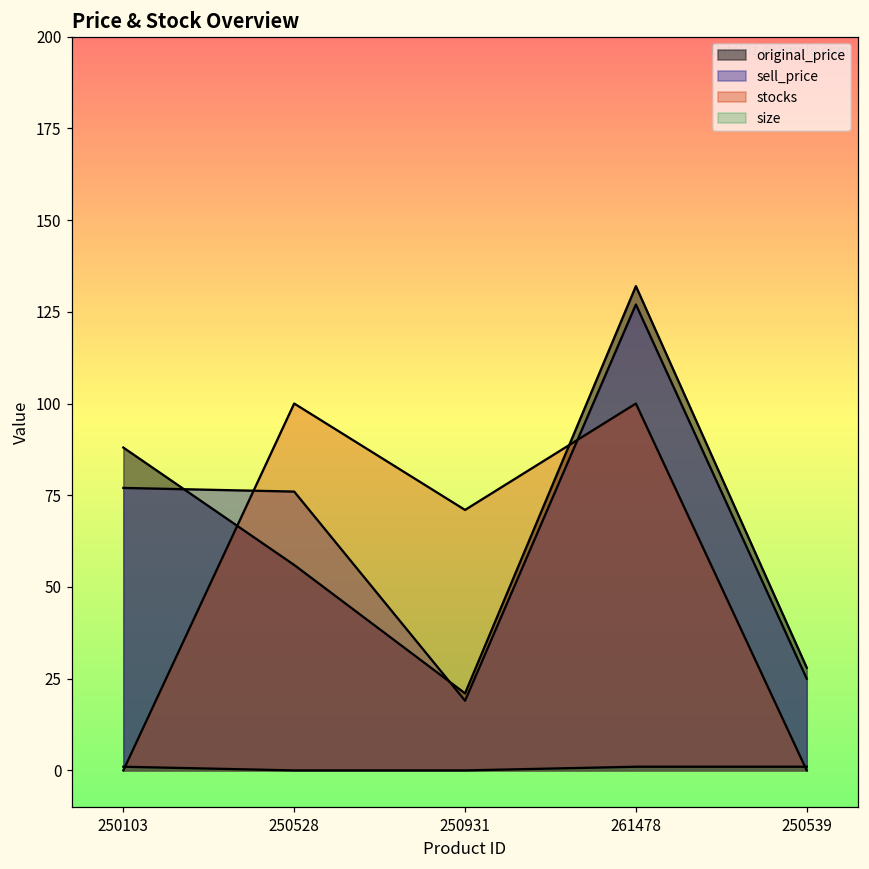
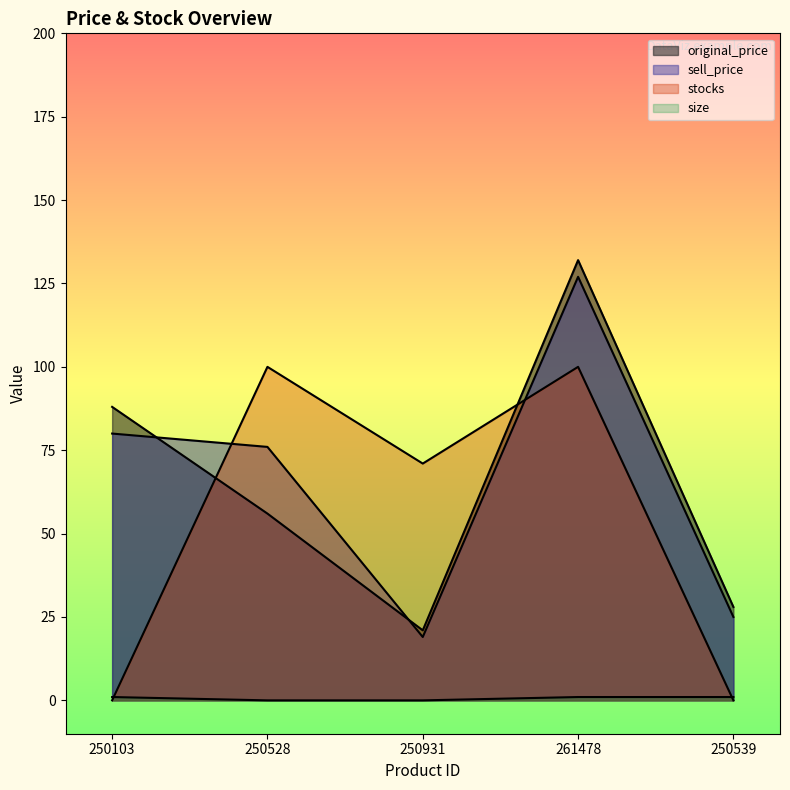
sell_price, 250103: 77 -> 80
